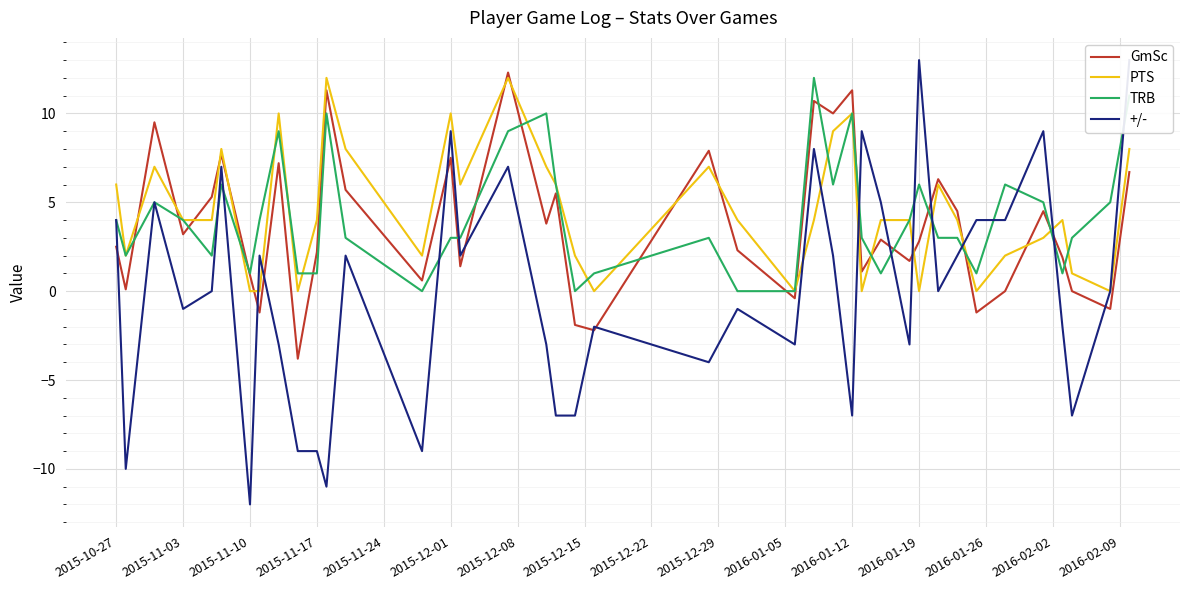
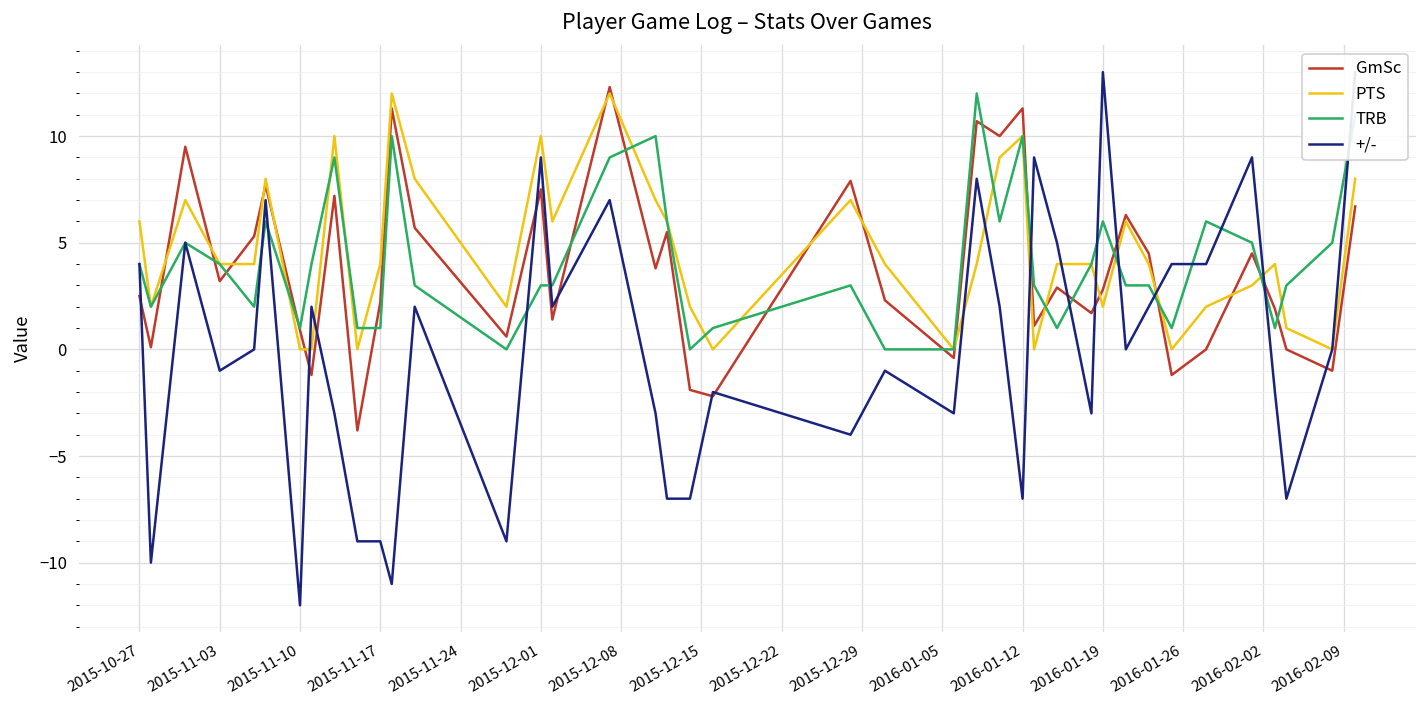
PTS, 2016-01-19: 0 -> 2
